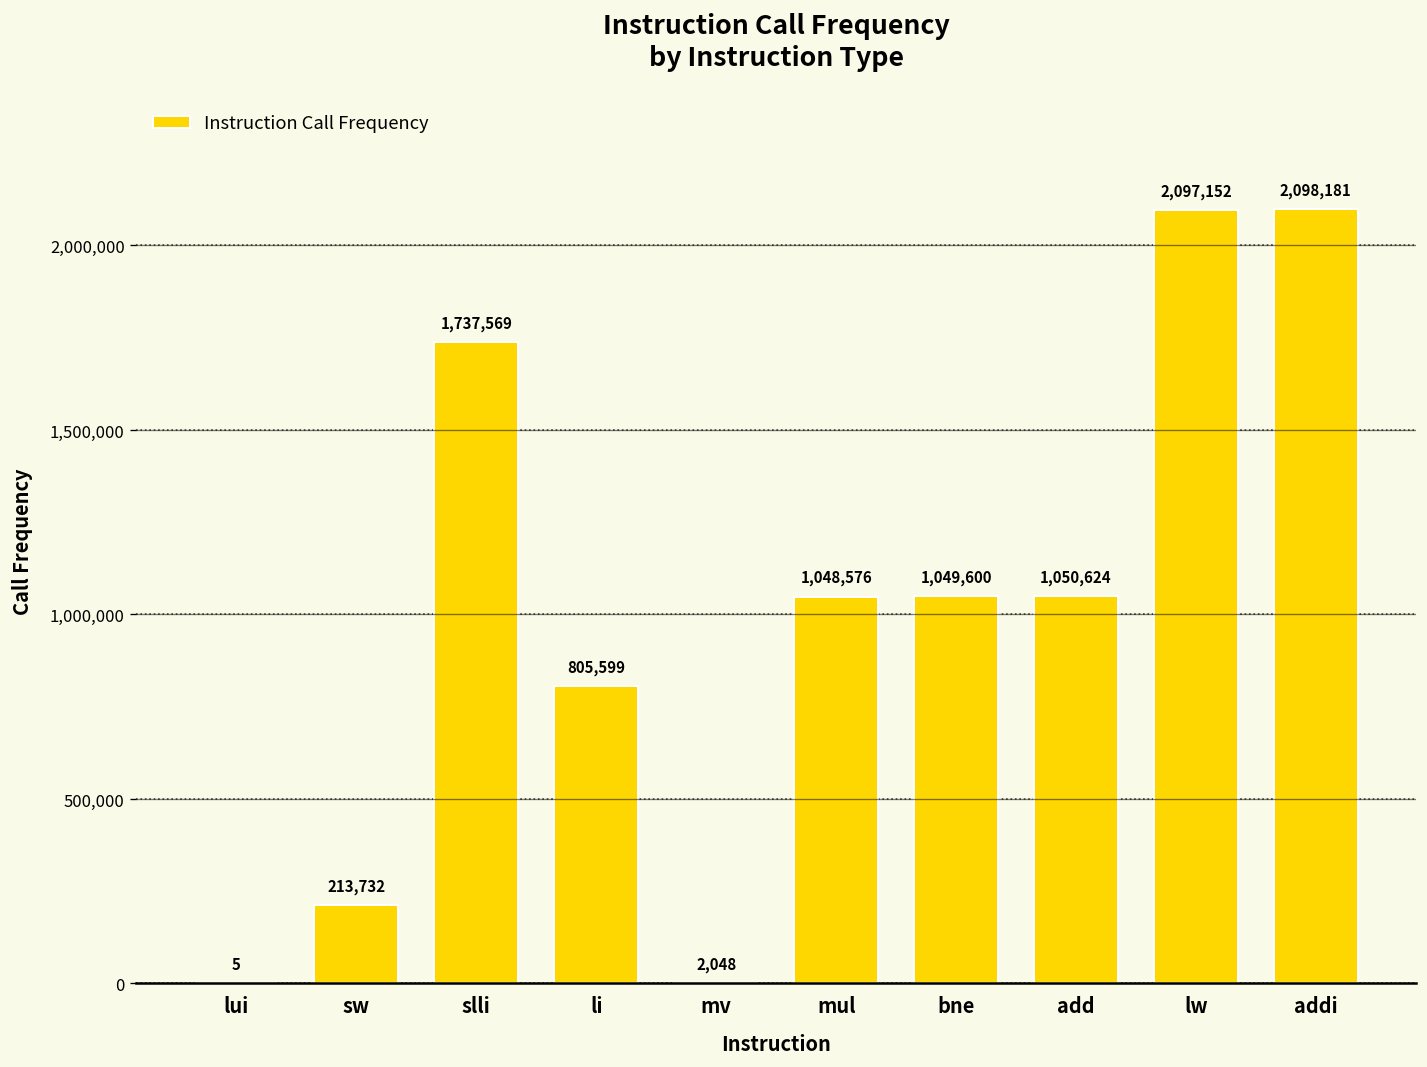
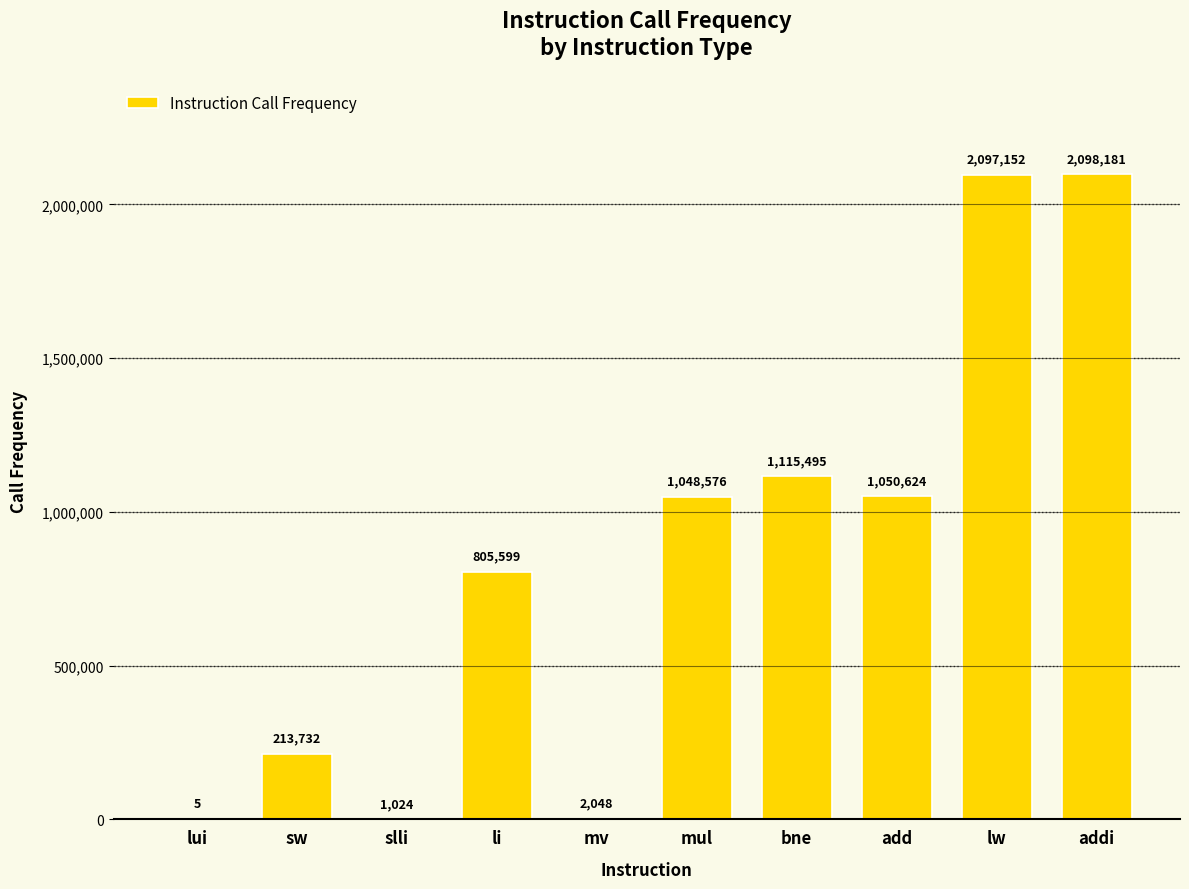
slli: 1,737,569 -> 1,024
bne: 1,049,600 -> 1,115,495
